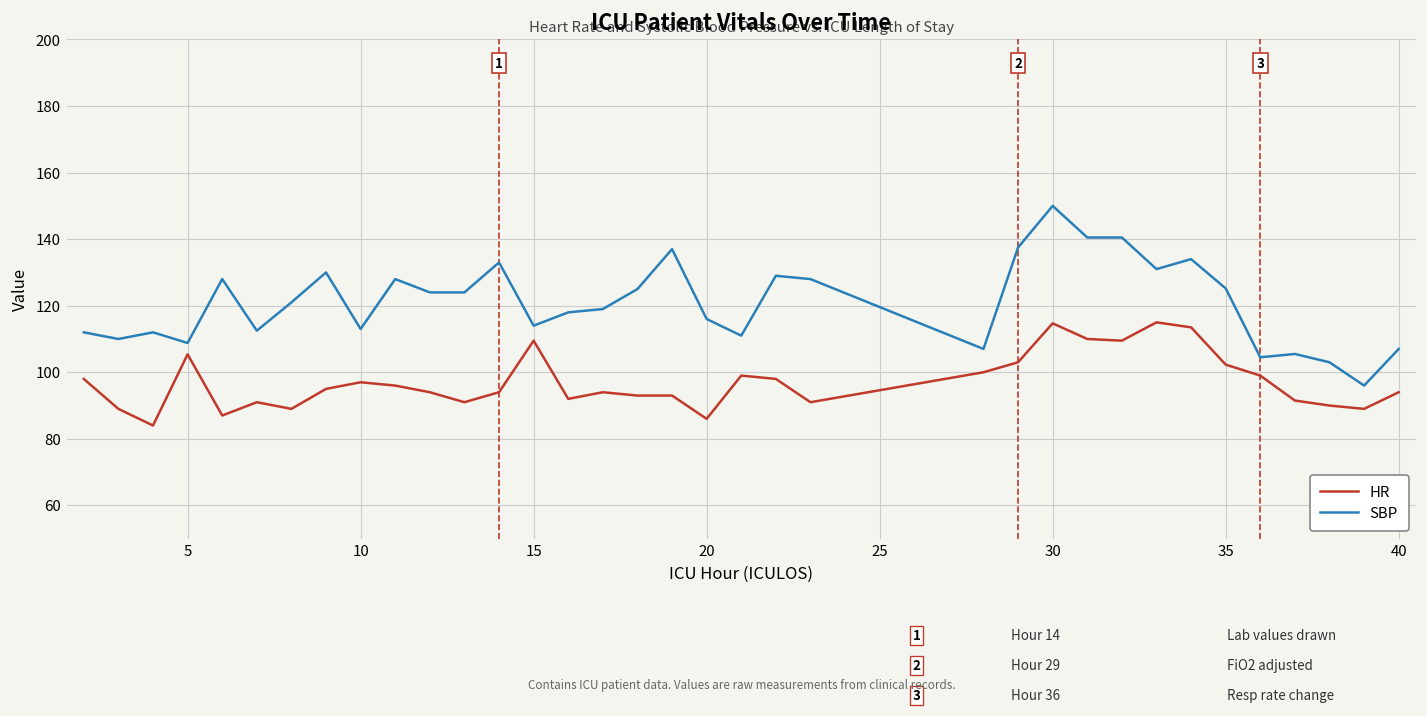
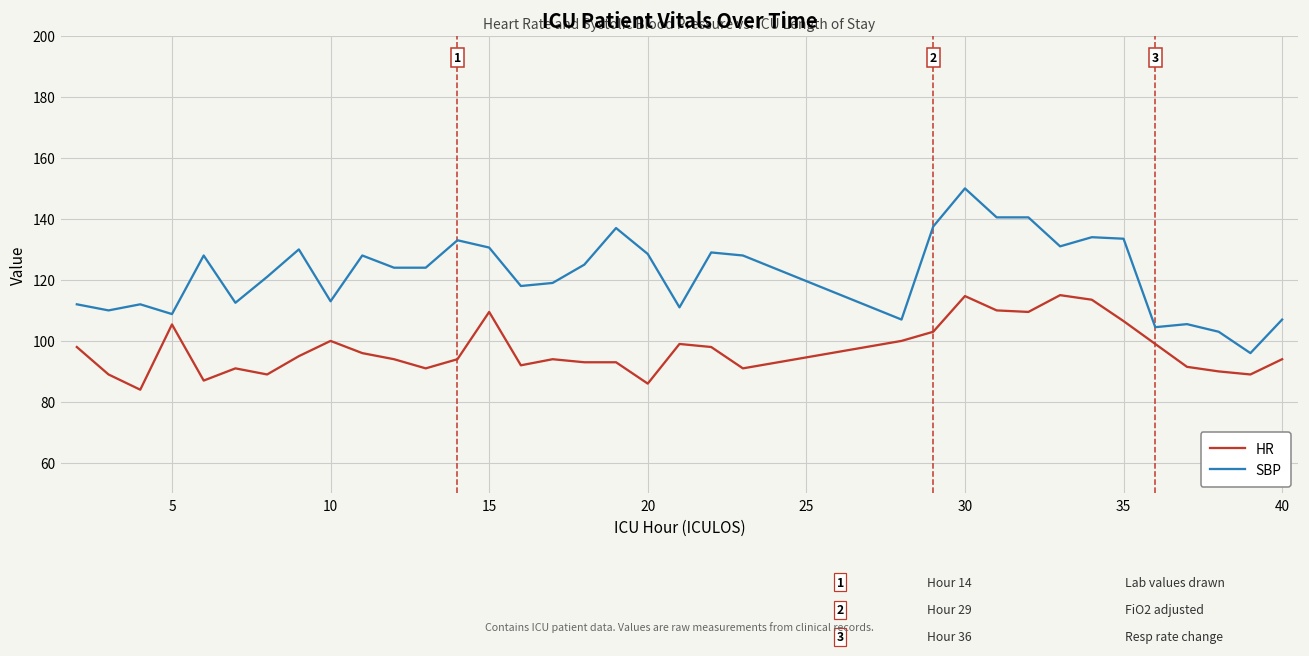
HR, 10: 97 -> 100
SBP, 15: 114 -> 131
SBP, 20: 116 -> 129
HR, 35: 102 -> 107
SBP, 35: 125 -> 134
